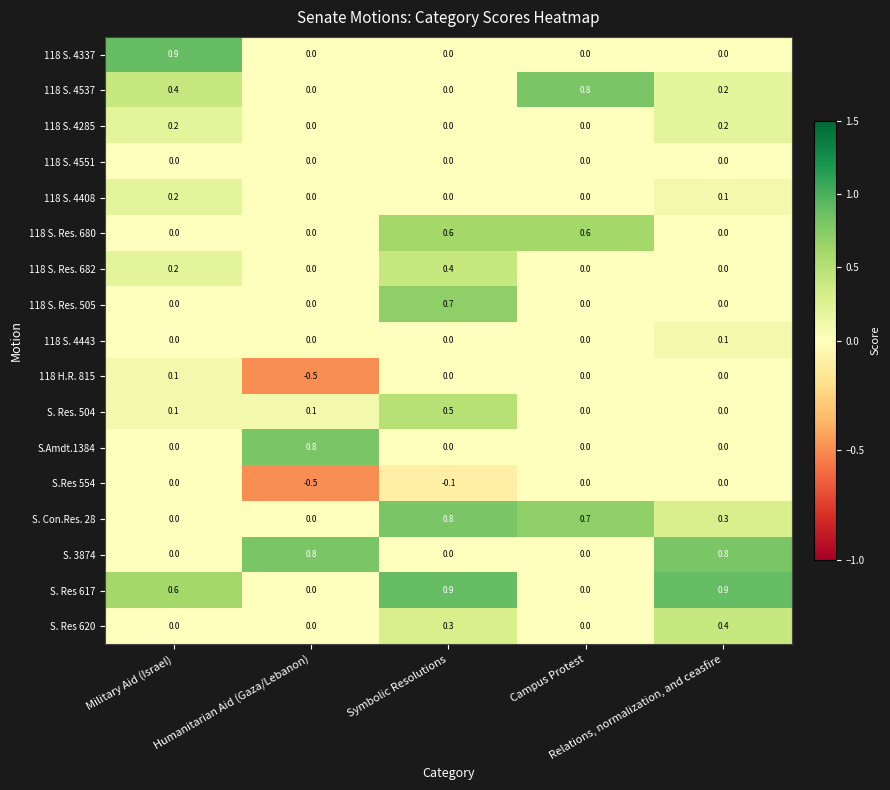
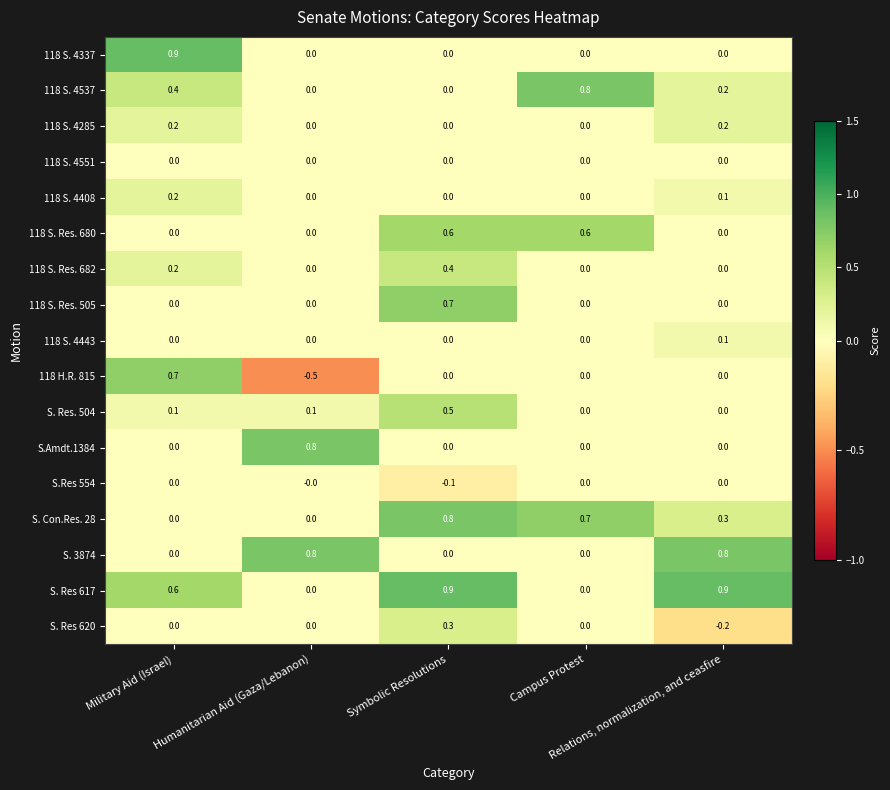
118 H.R. 815, Military Aid (Israel): 0.1 -> 0.7
S.Res 554, Humanitarian Aid (Gaza/Lebanon): -0.5 -> -0.0
S. Res 620, Relations, normalization, and ceasfire: 0.4 -> -0.2
